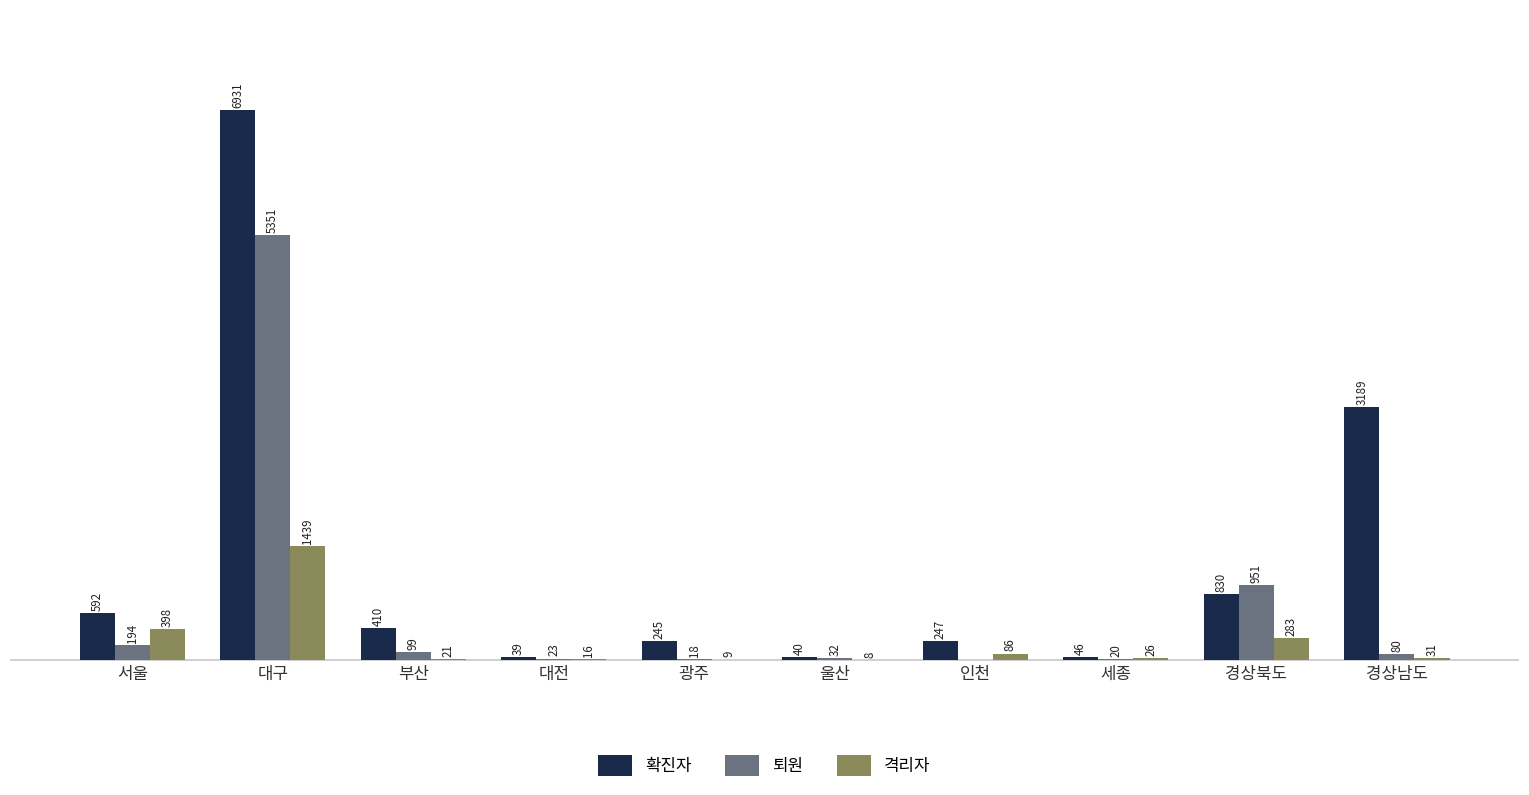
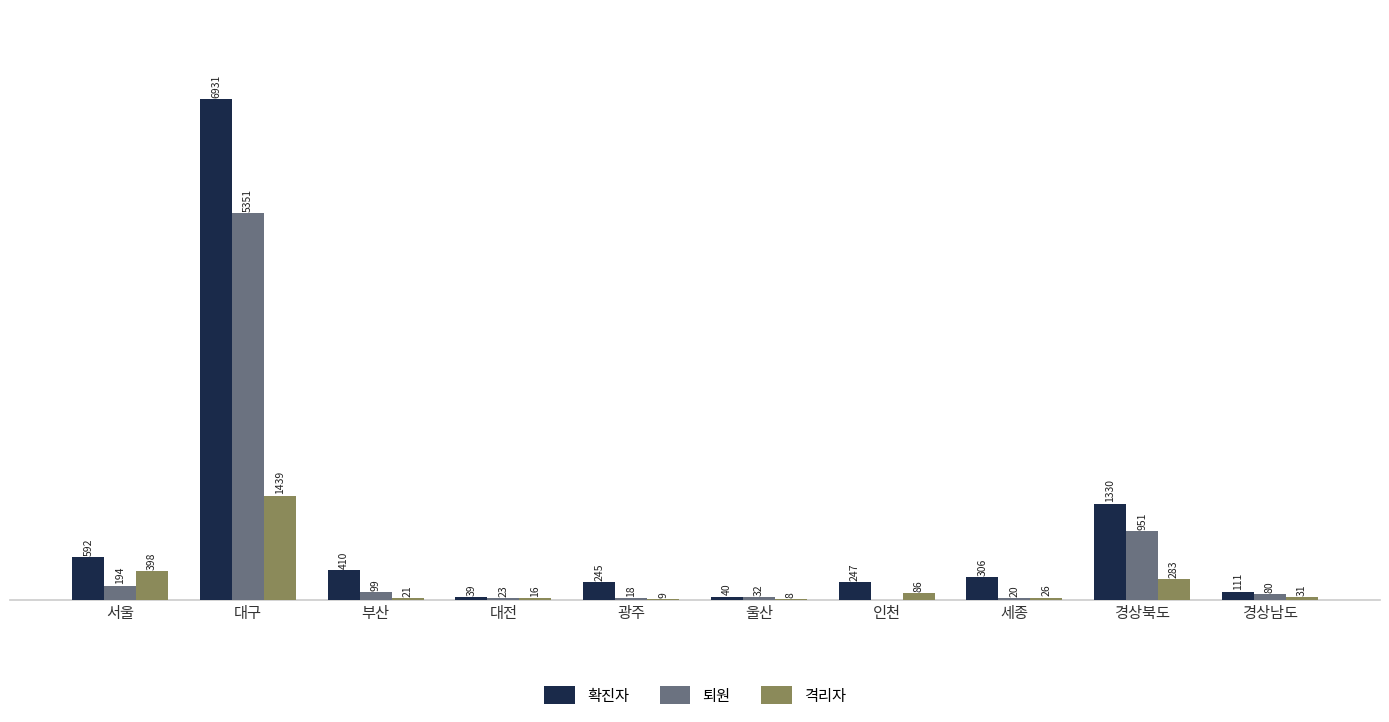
확진자, 세종: 46 -> 306
확진자, 경상북도: 830 -> 1330
확진자, 경상남도: 3189 -> 111
